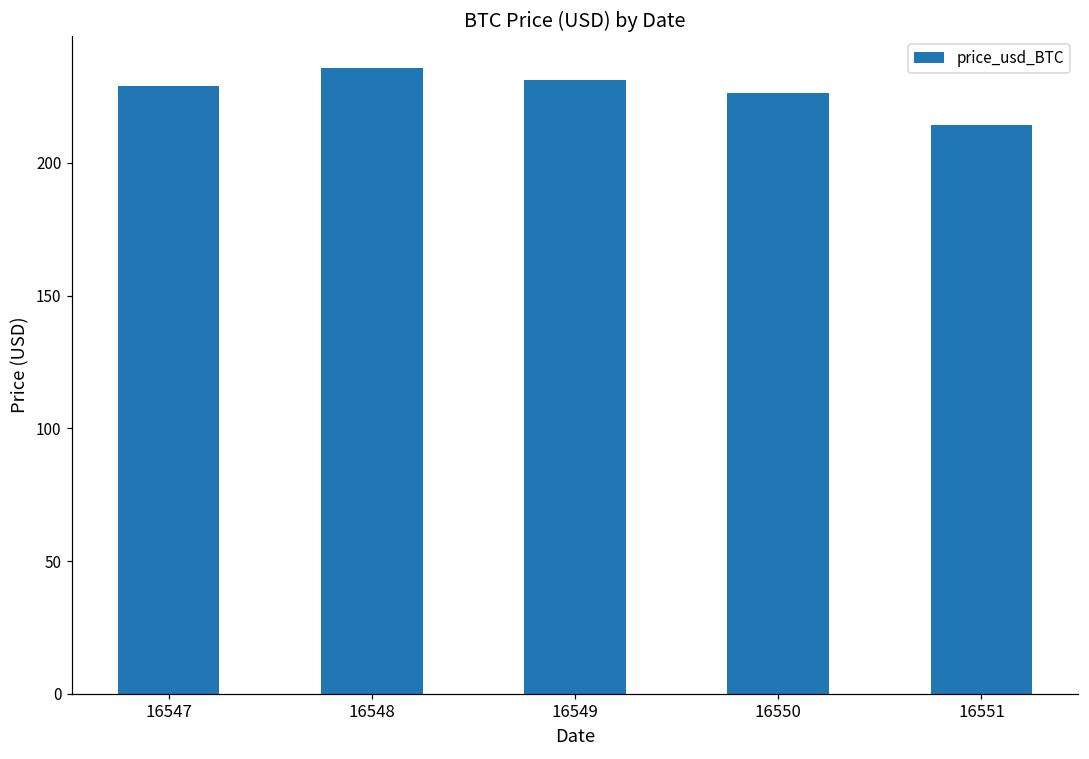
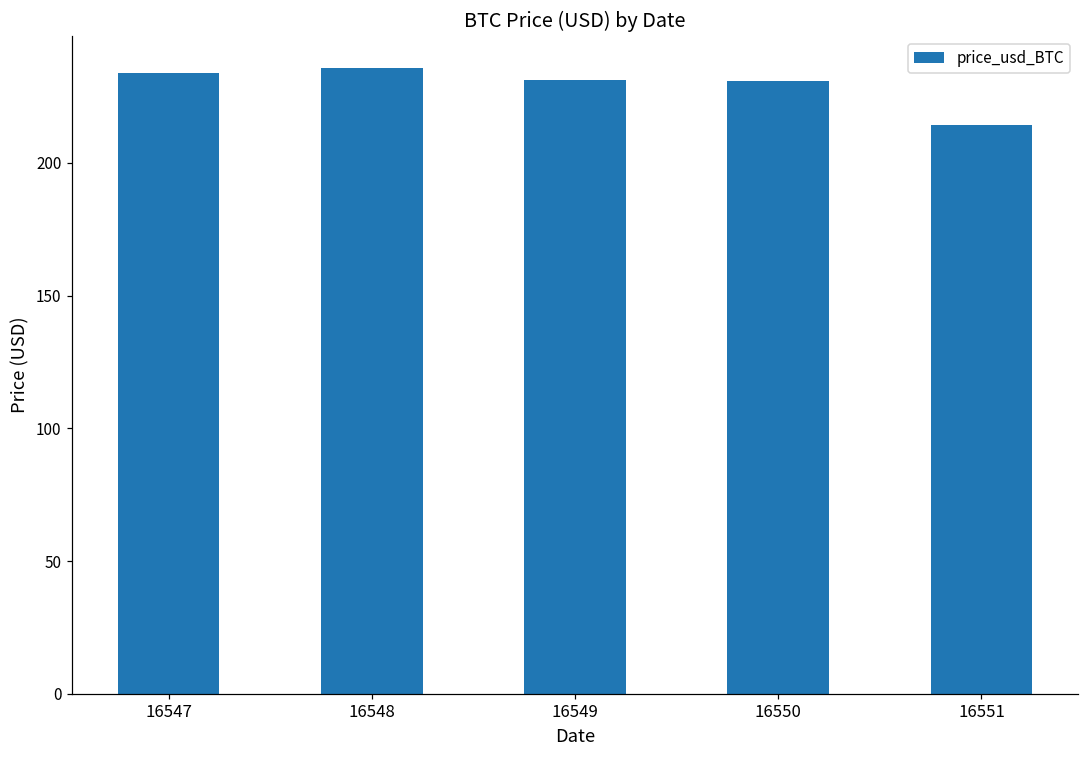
16547: 229 -> 234
16550: 226 -> 231
